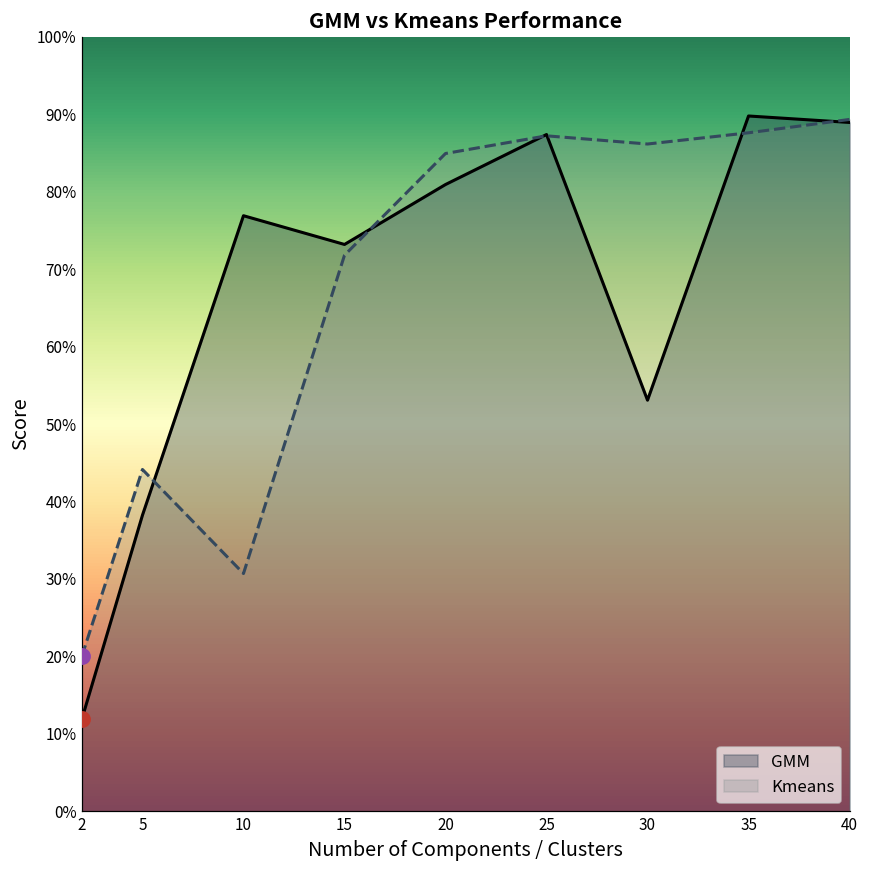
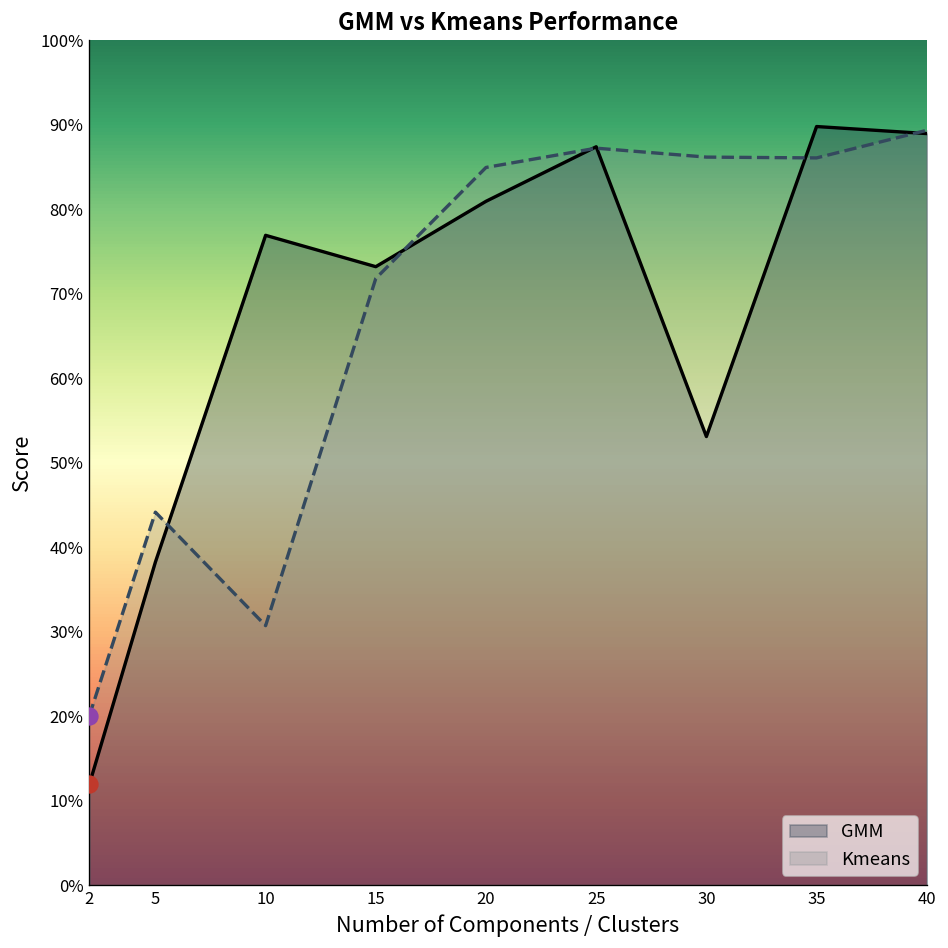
Kmeans, 35: 88% -> 86%
